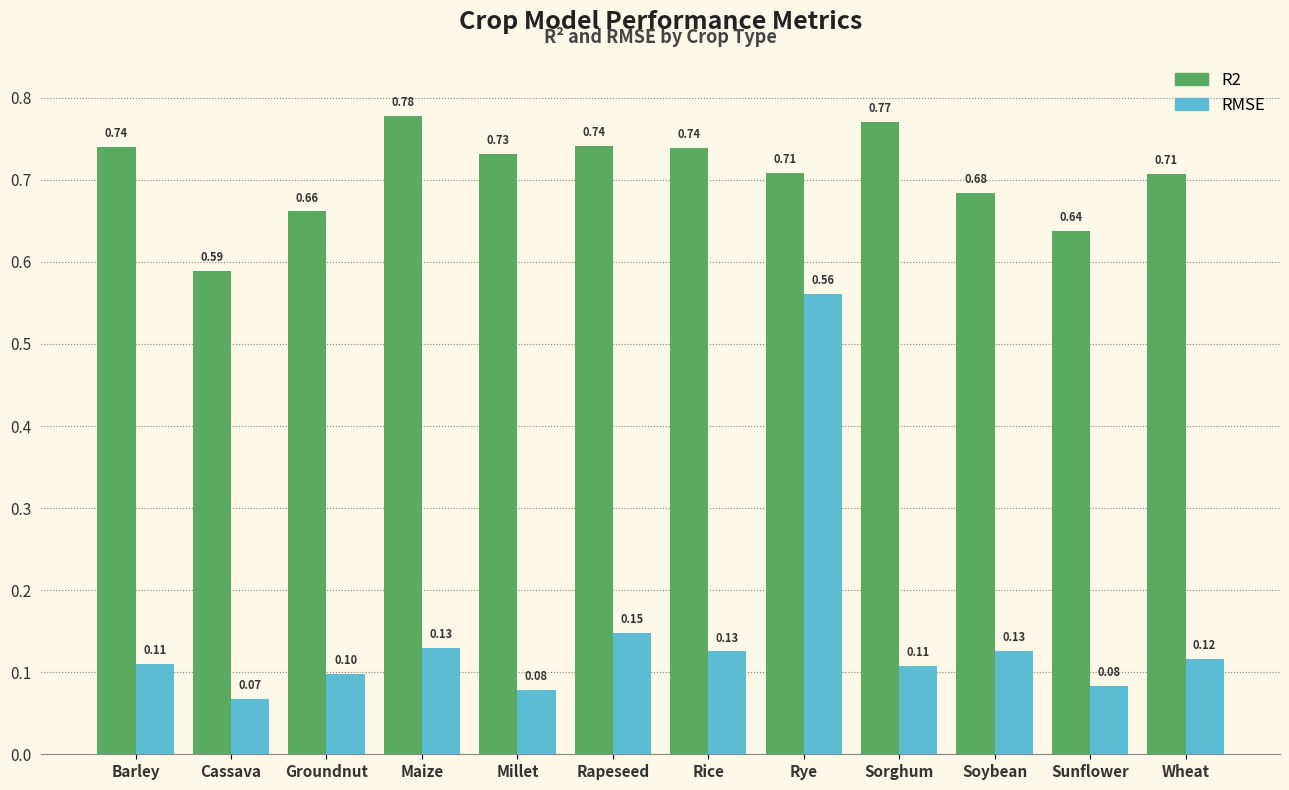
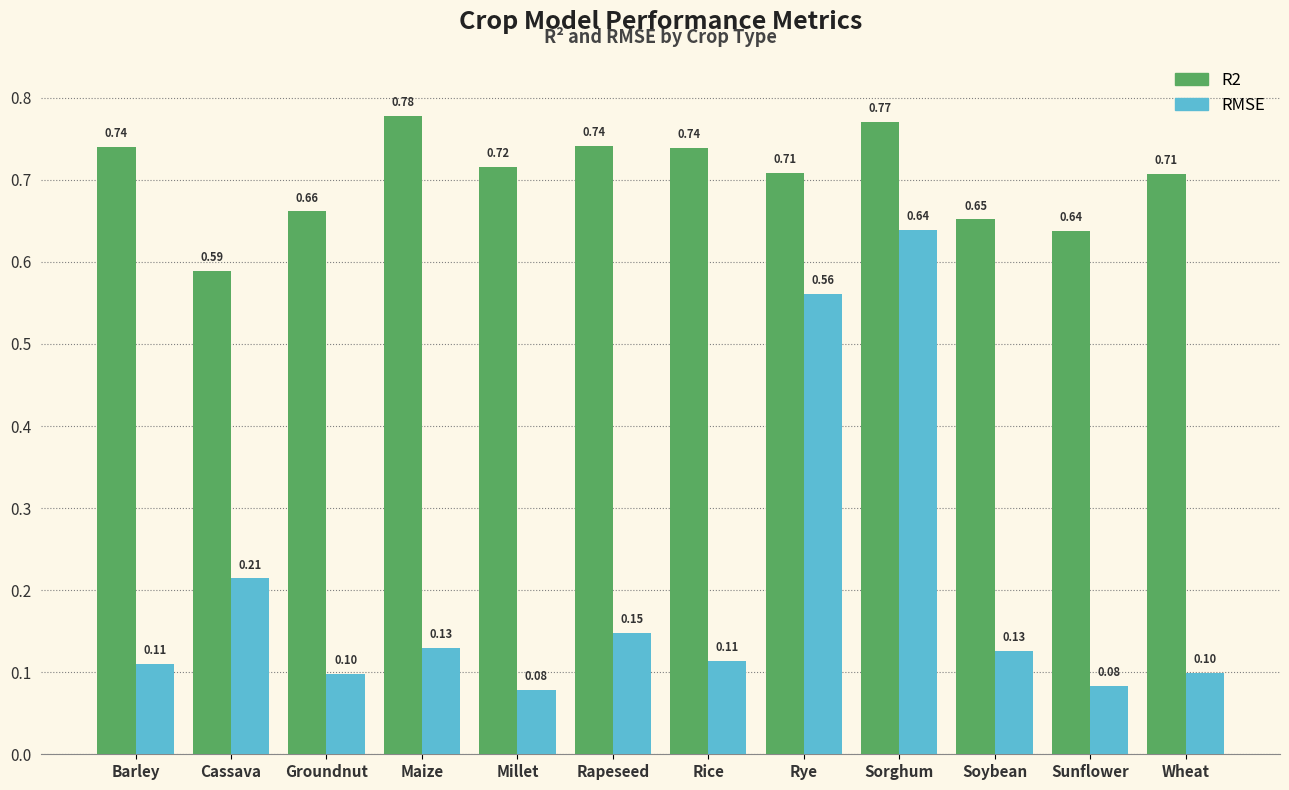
RMSE, Cassava: 0.07 -> 0.21
R2, Millet: 0.73 -> 0.72
RMSE, Rice: 0.13 -> 0.11
RMSE, Sorghum: 0.11 -> 0.64
R2, Soybean: 0.68 -> 0.65
RMSE, Wheat: 0.12 -> 0.10
